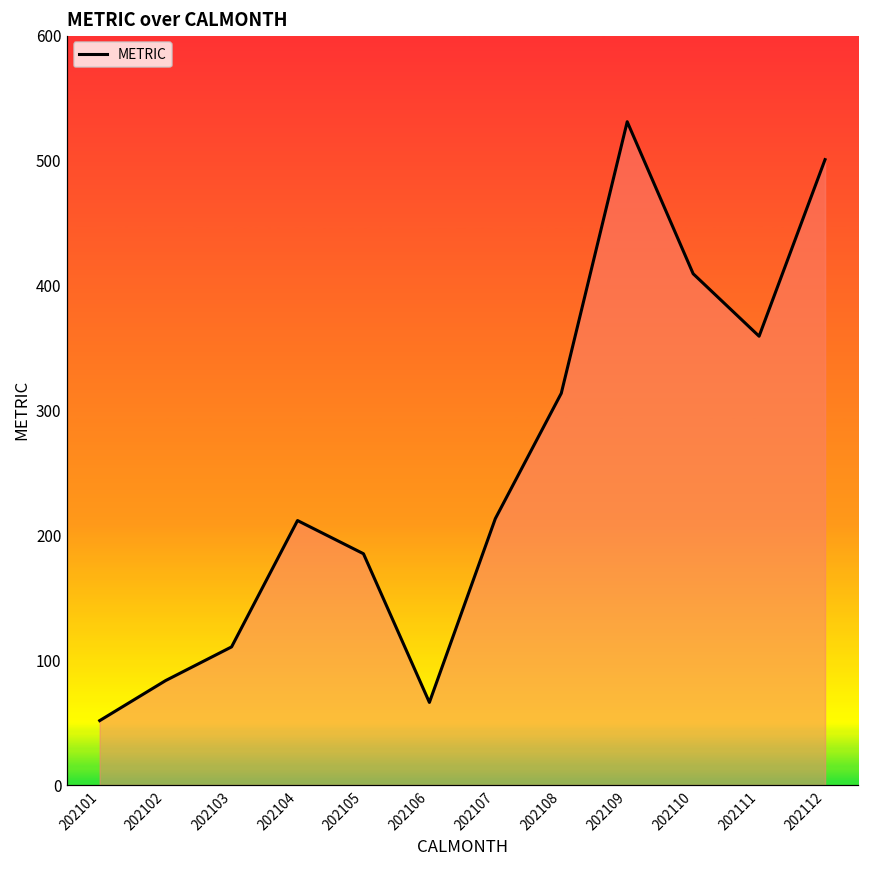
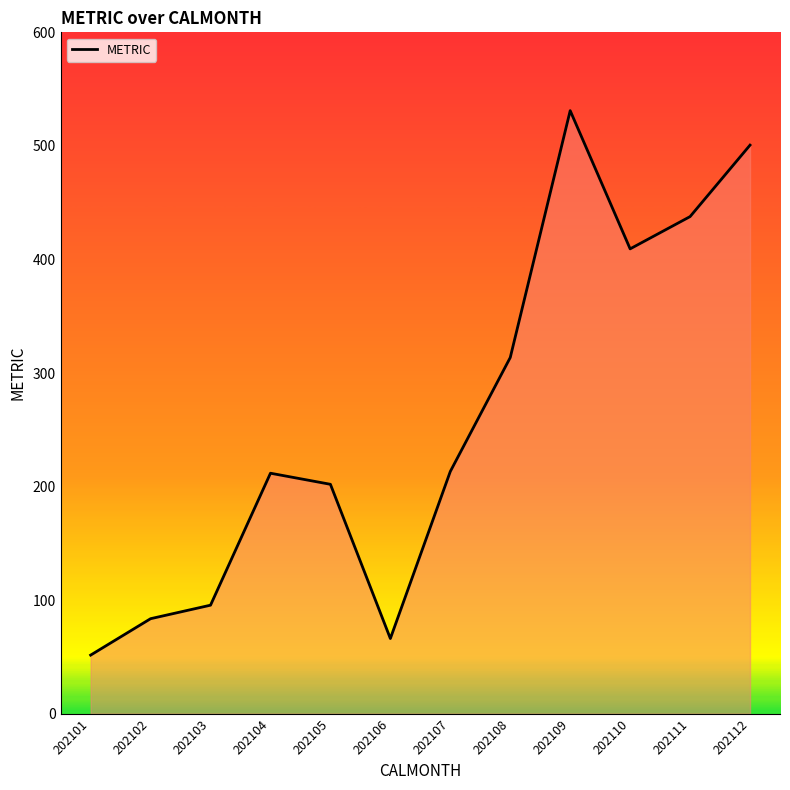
202103: 111 -> 96
202105: 185 -> 202
202111: 359 -> 438
